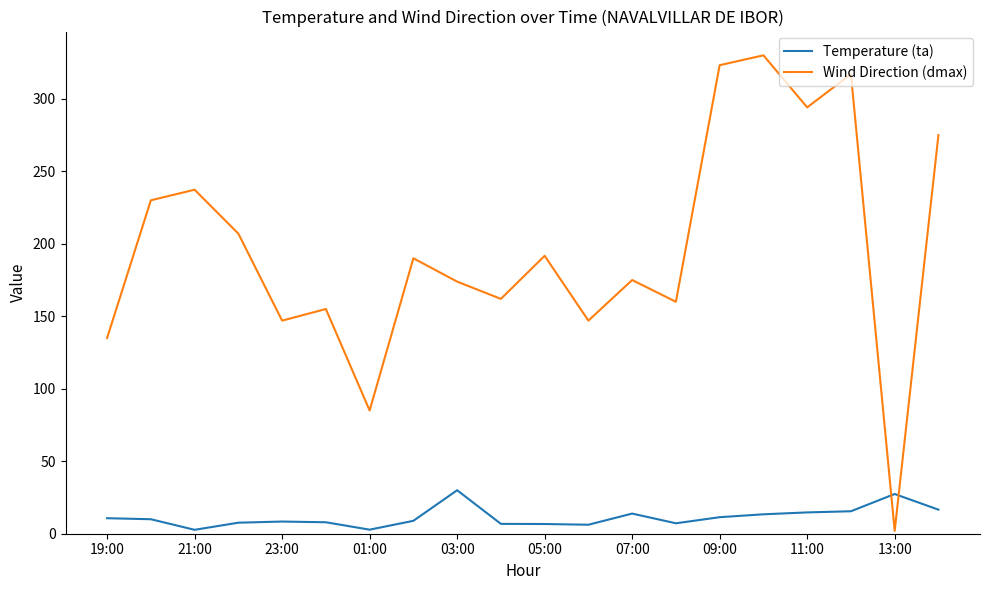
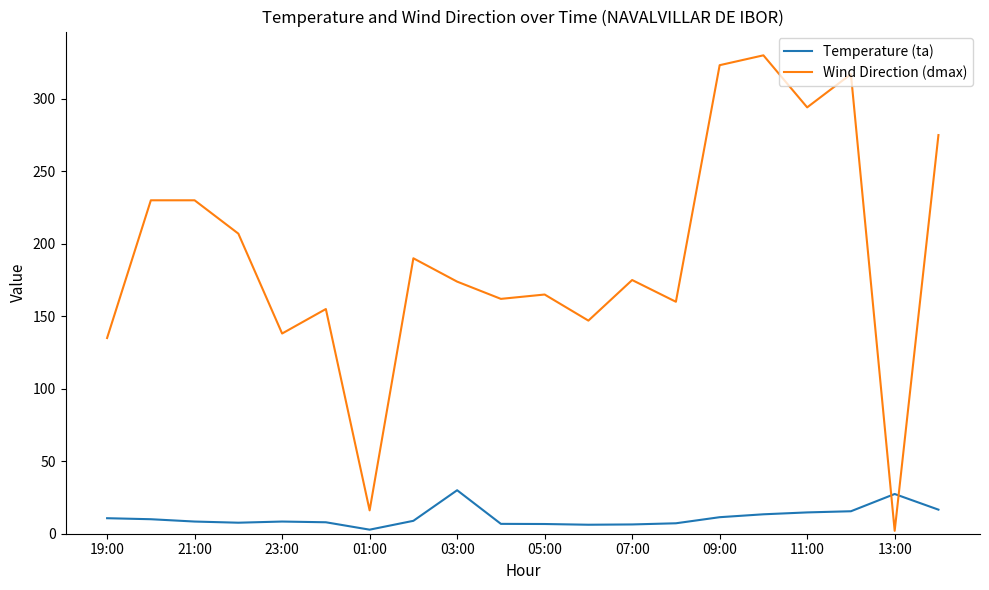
Temperature (ta), 21:00: 3 -> 8
Wind Direction (dmax), 21:00: 237 -> 230
Wind Direction (dmax), 23:00: 147 -> 138
Wind Direction (dmax), 01:00: 85 -> 16
Wind Direction (dmax), 05:00: 192 -> 165
Temperature (ta), 07:00: 14 -> 6
